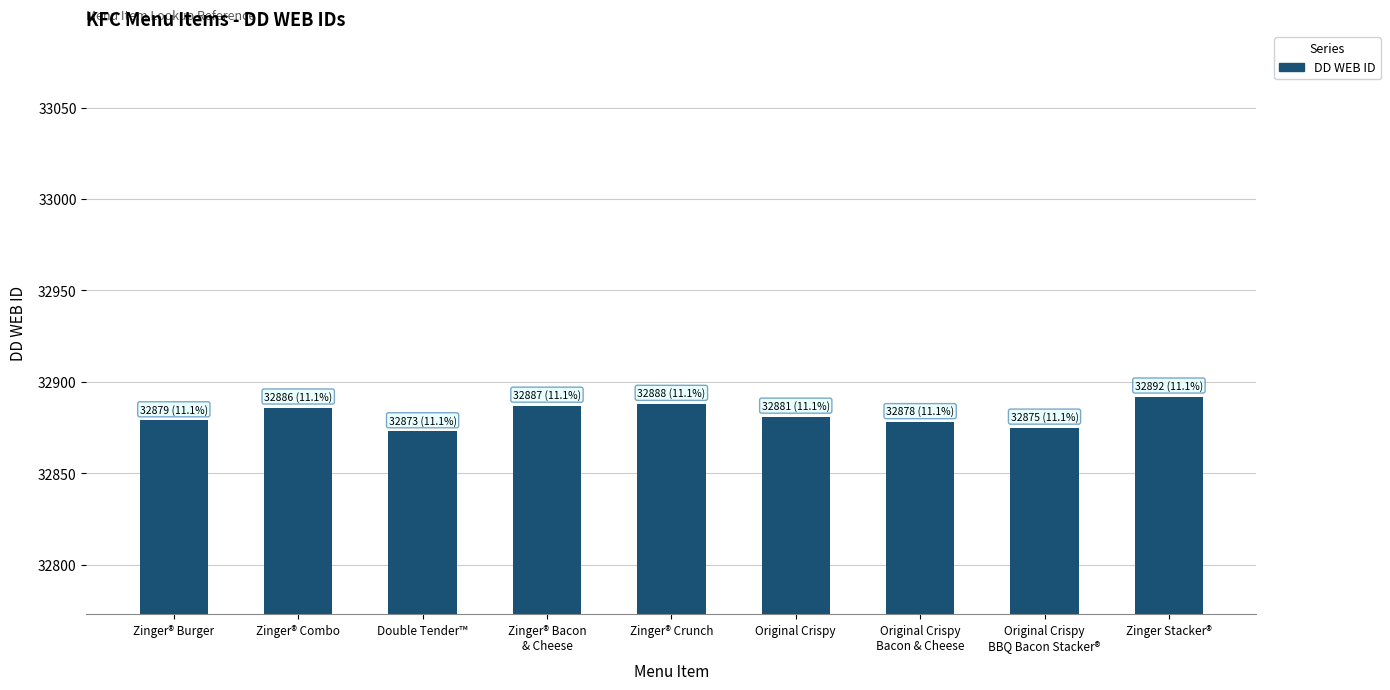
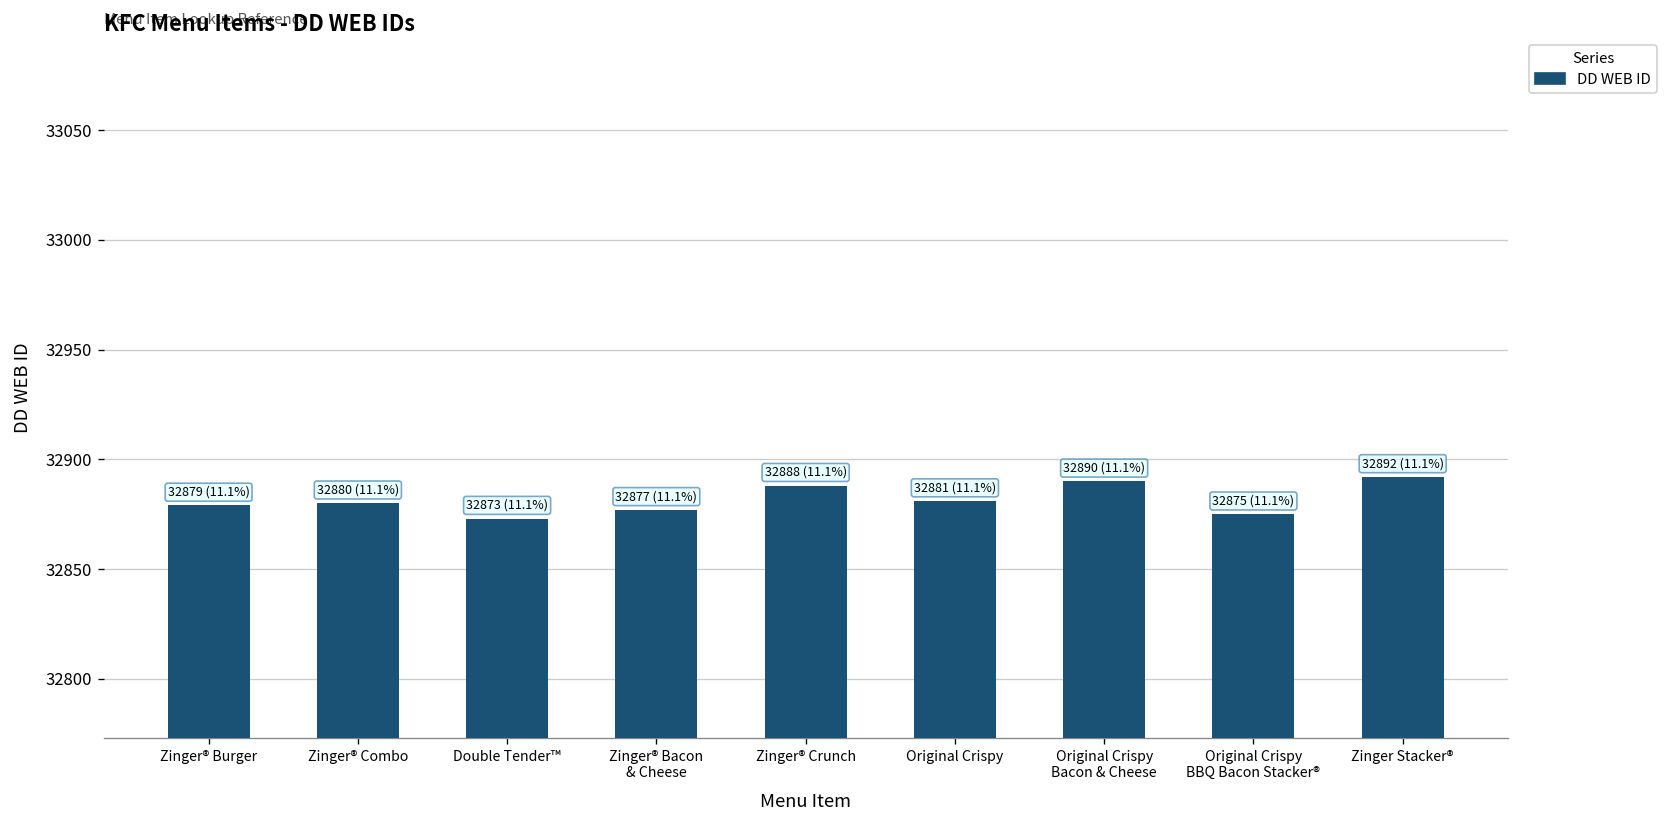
Zinger® Combo: 32886 -> 32880
Zinger® Bacon & Cheese: 32887 -> 32877
Original Crispy Bacon & Cheese: 32878 -> 32890
